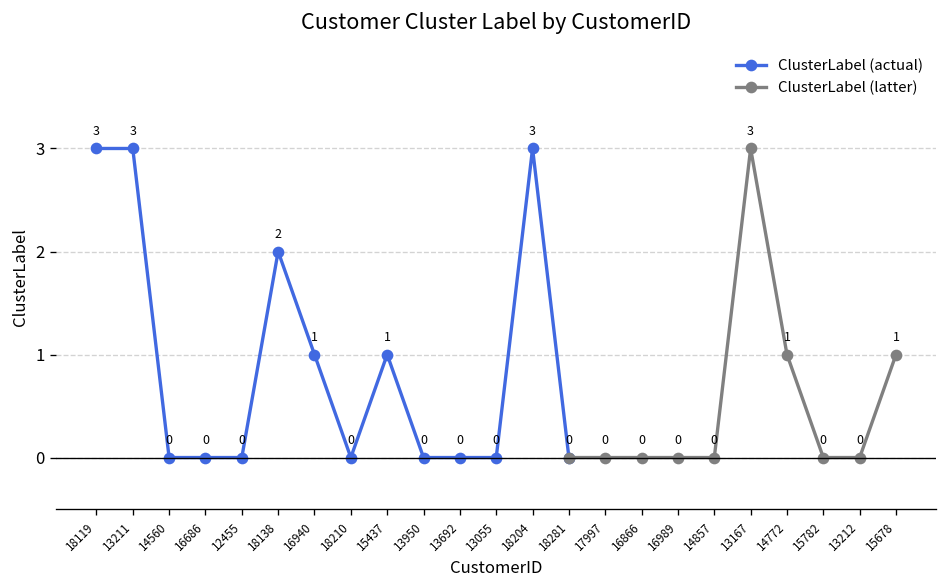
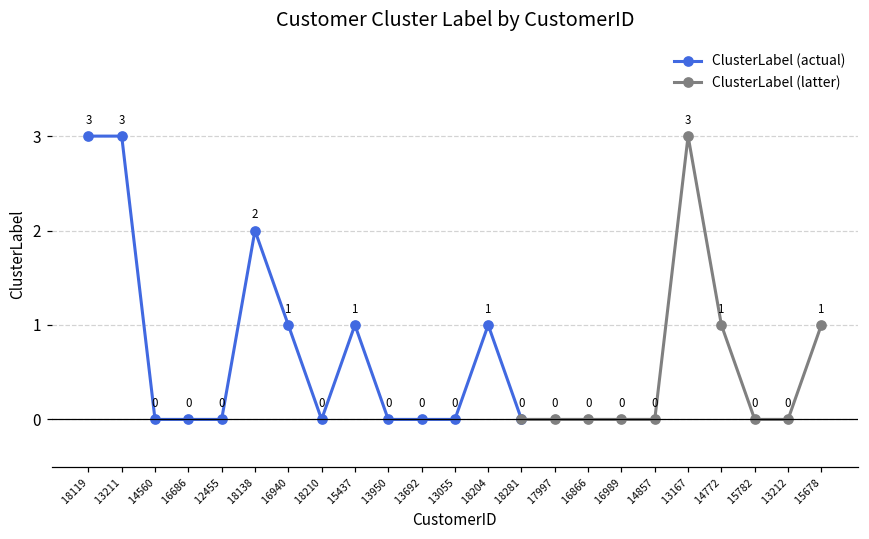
ClusterLabel (actual), 18204: 3 -> 1
